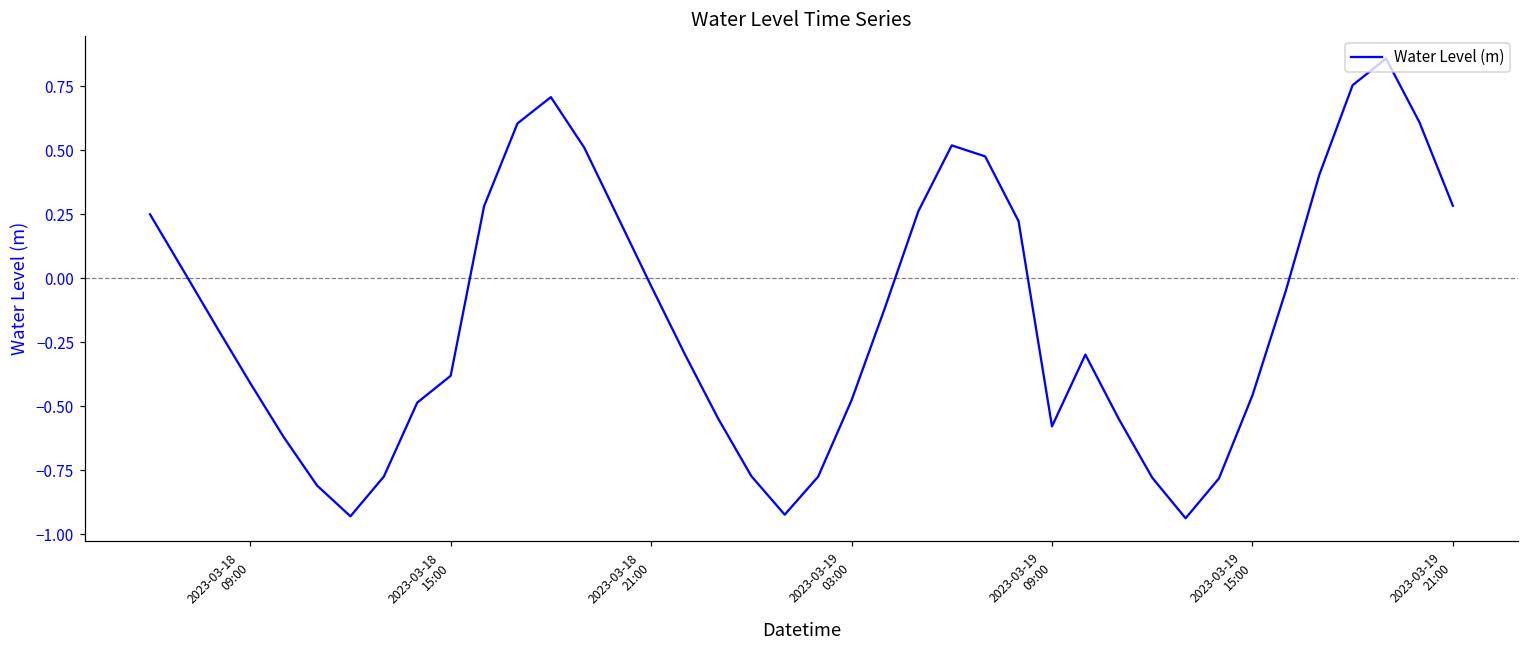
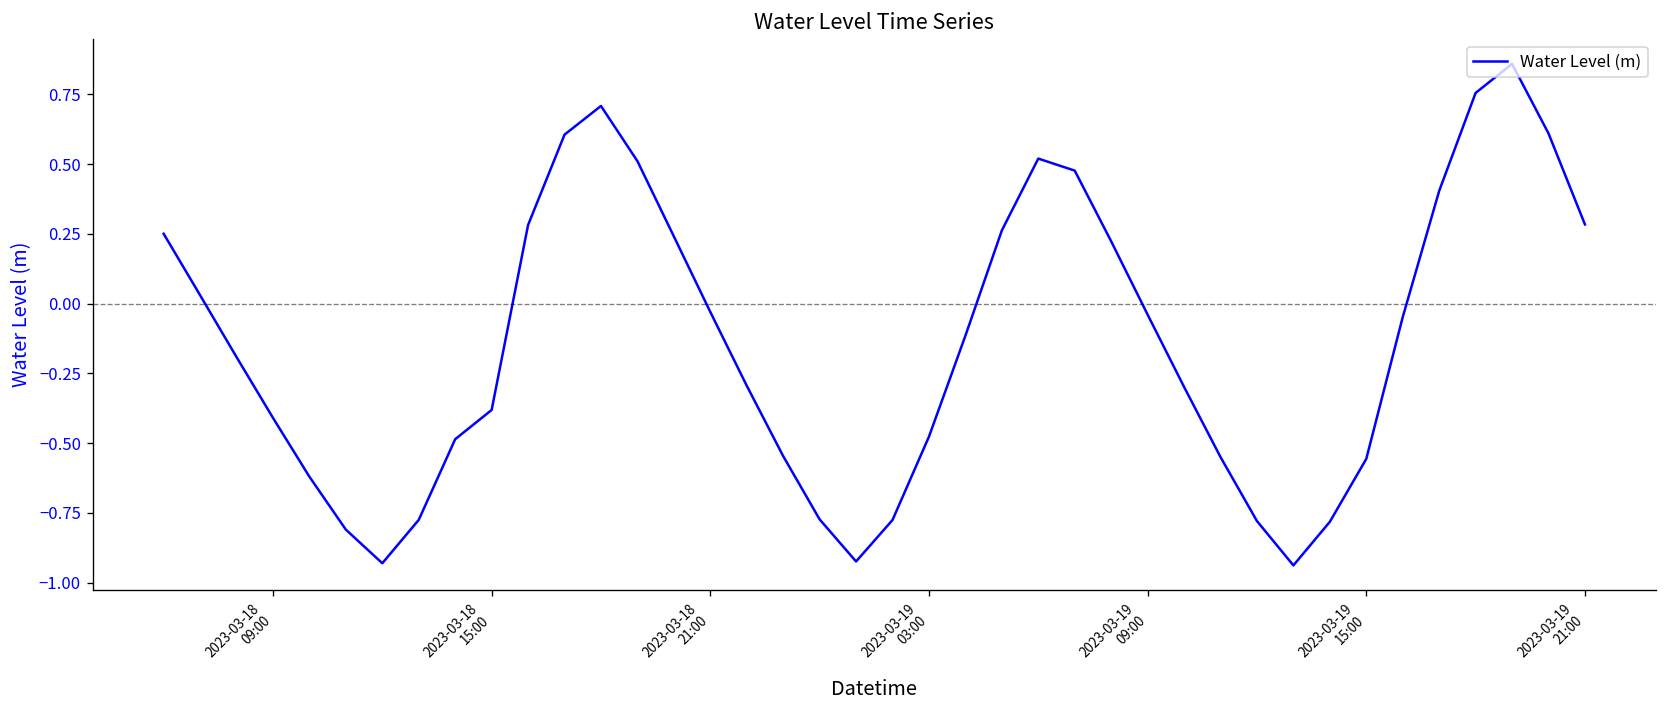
2023-03-19 09:00: -0.58 -> -0.04
2023-03-19 15:00: -0.46 -> -0.56
